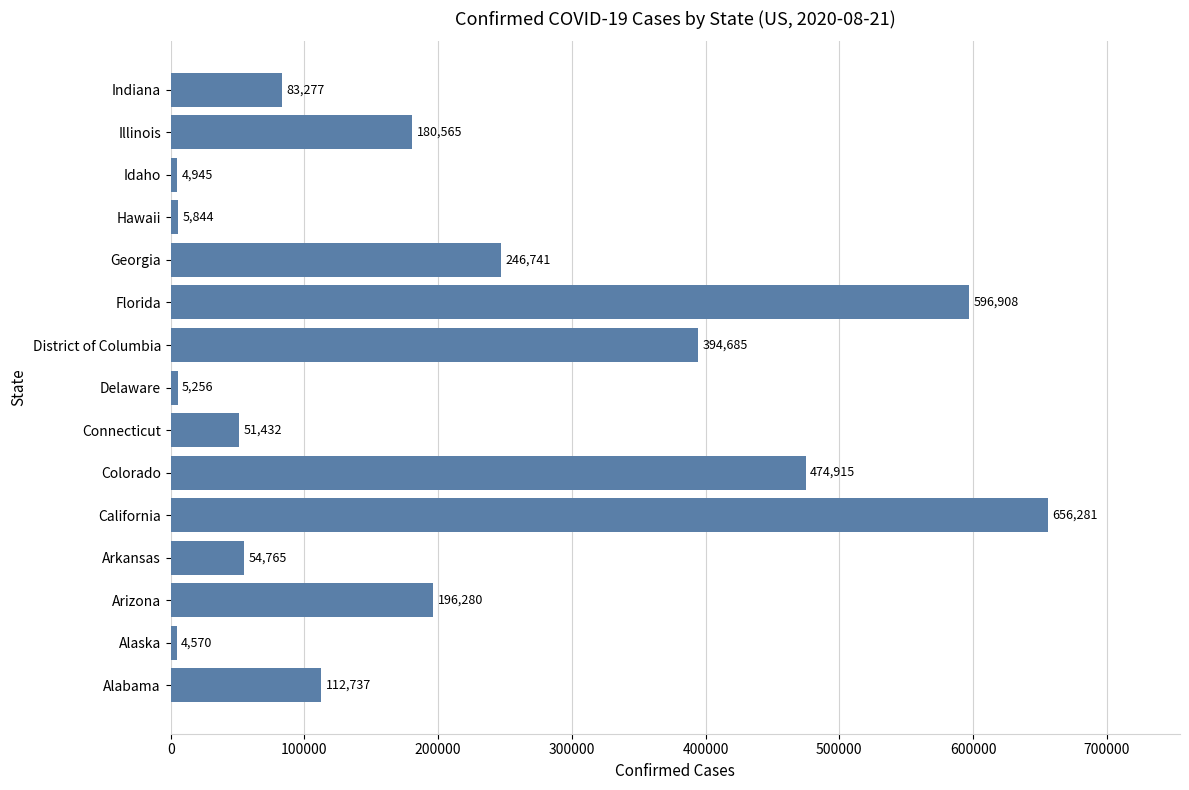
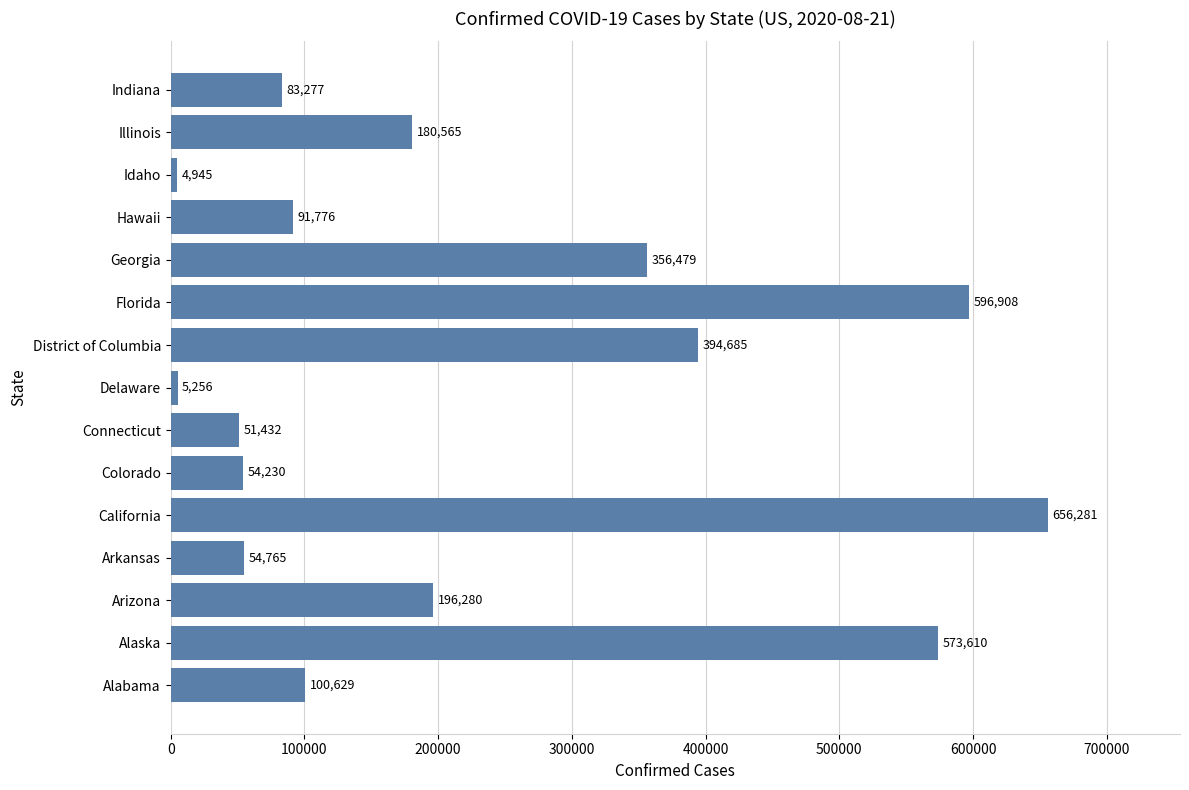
Hawaii: 5,844 -> 91,776
Georgia: 246,741 -> 356,479
Colorado: 474,915 -> 54,230
Alaska: 4,570 -> 573,610
Alabama: 112,737 -> 100,629
